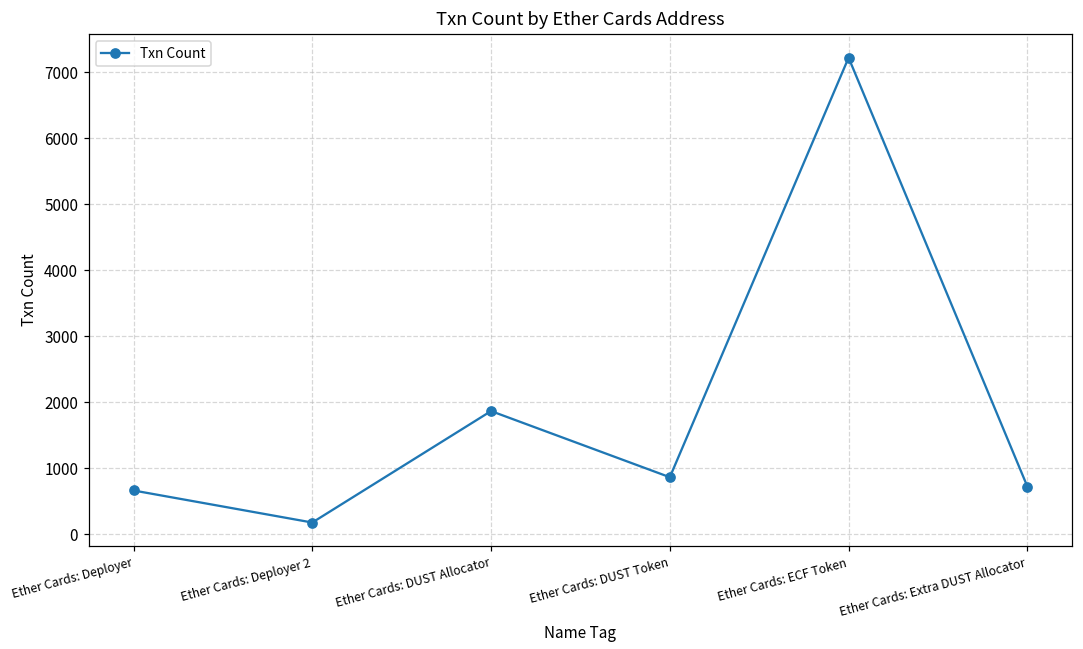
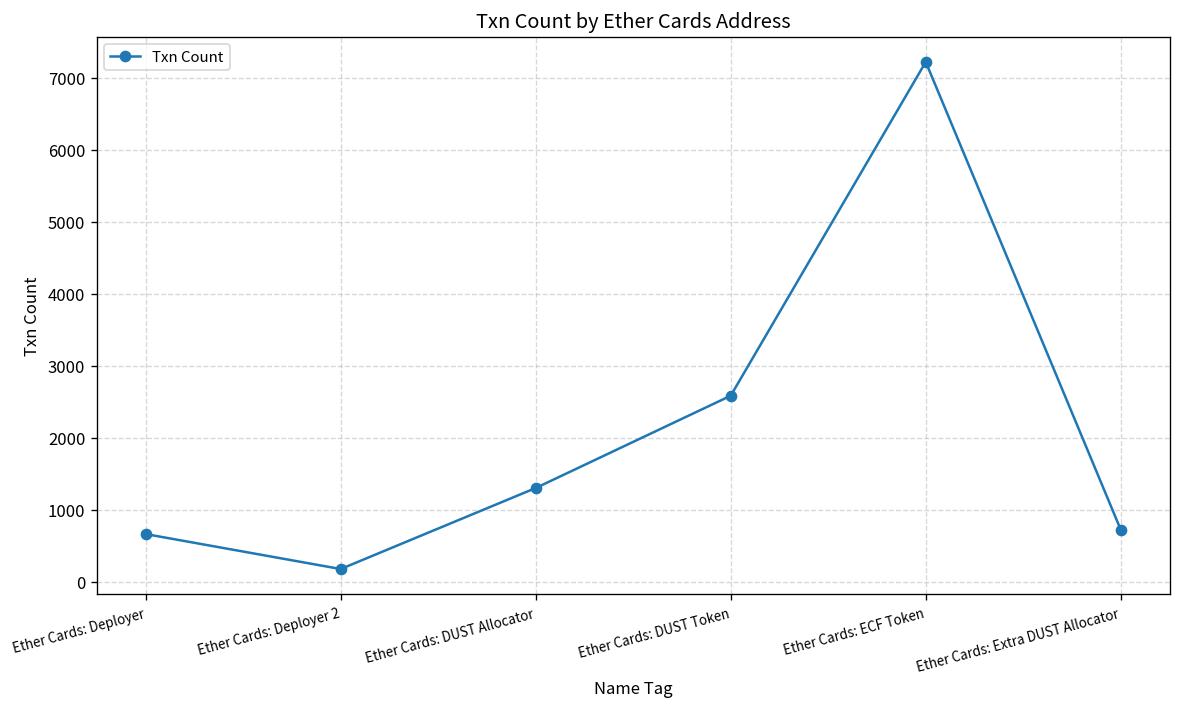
Ether Cards: DUST Allocator: 1900 -> 1300
Ether Cards: DUST Token: 900 -> 2600
